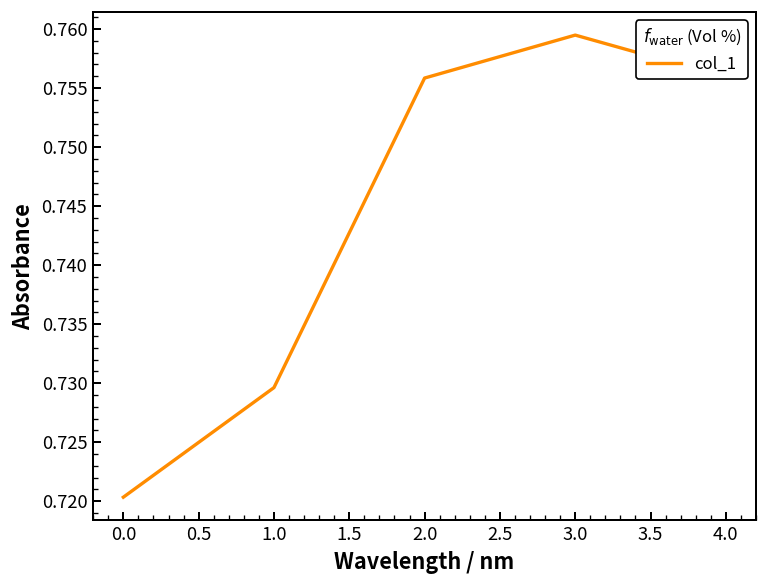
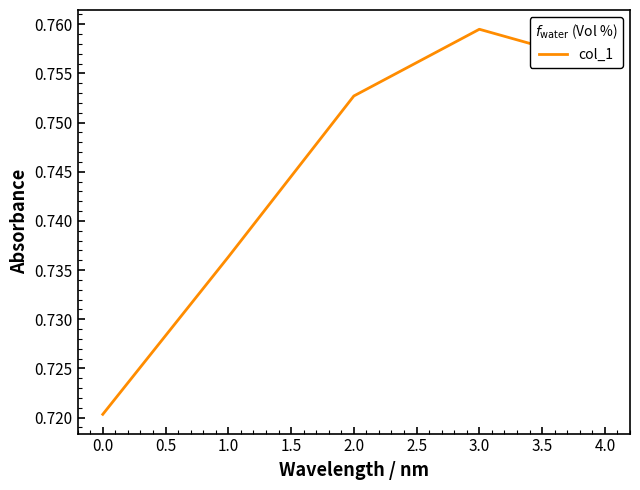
1.0: 0.730 -> 0.736
2.0: 0.756 -> 0.753
